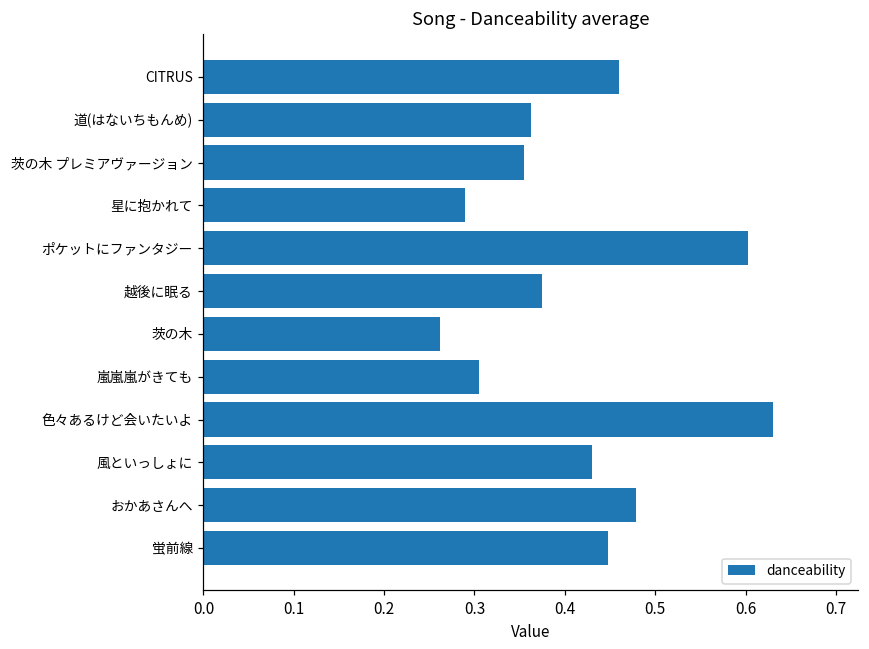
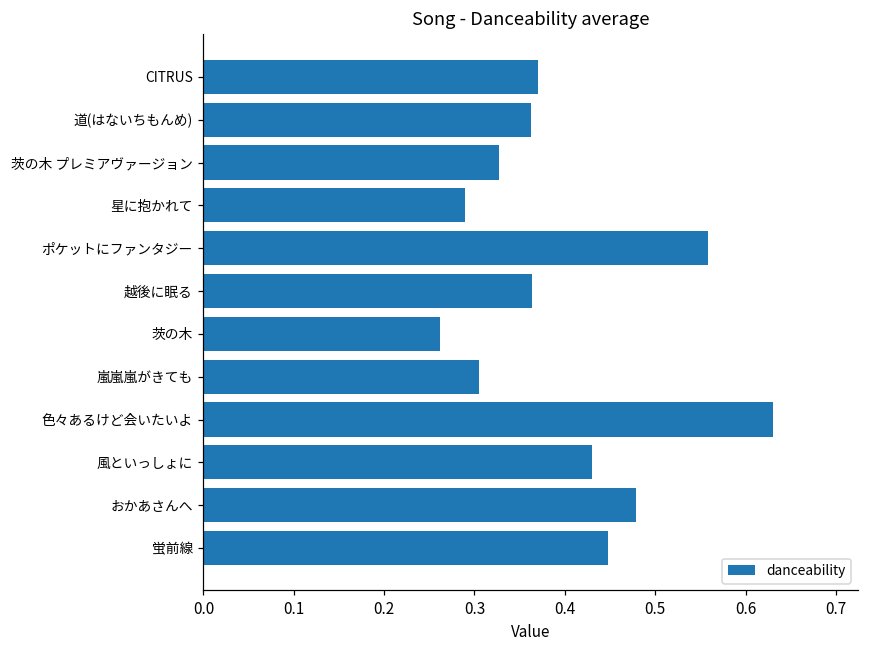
CITRUS: 0.46 -> 0.37
茨の木 プレミアヴァージョン: 0.36 -> 0.33
ポケットにファンタジー: 0.60 -> 0.56
越後に眠る: 0.38 -> 0.36
